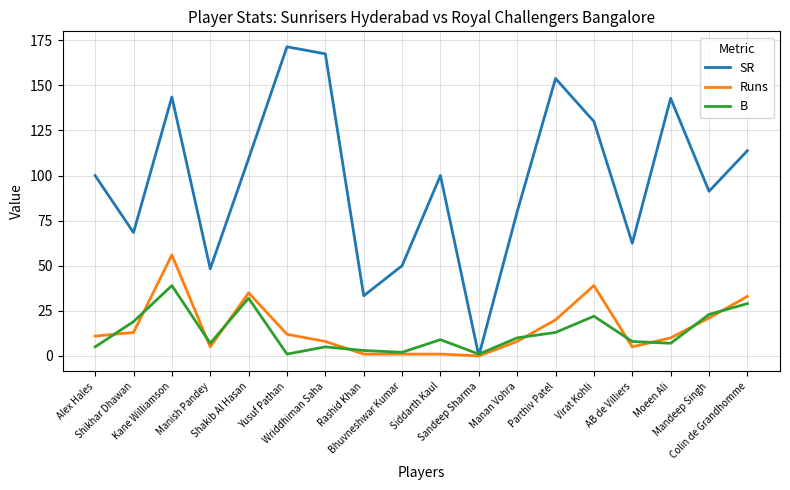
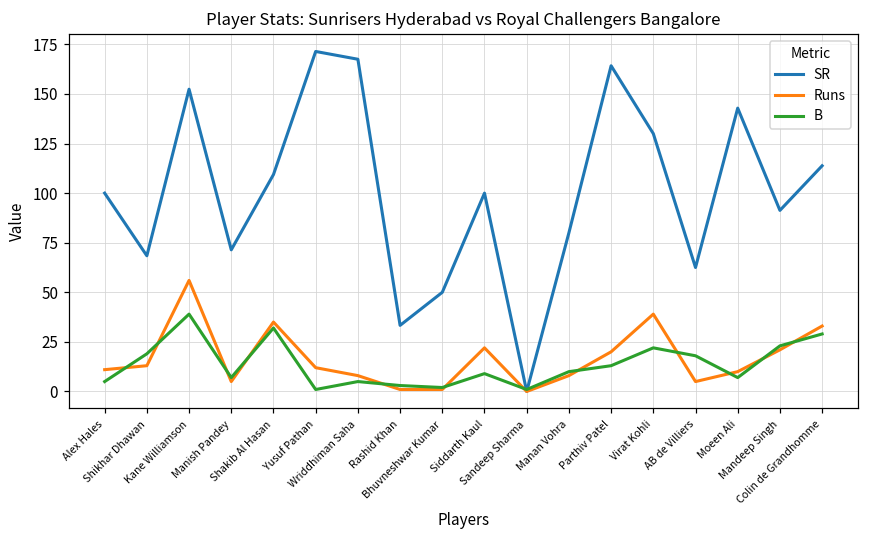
SR, Kane Williamson: 144 -> 152
SR, Manish Pandey: 48 -> 71
Runs, Siddarth Kaul: 1 -> 22
SR, Parthiv Patel: 154 -> 164
B, AB de Villiers: 8 -> 18
